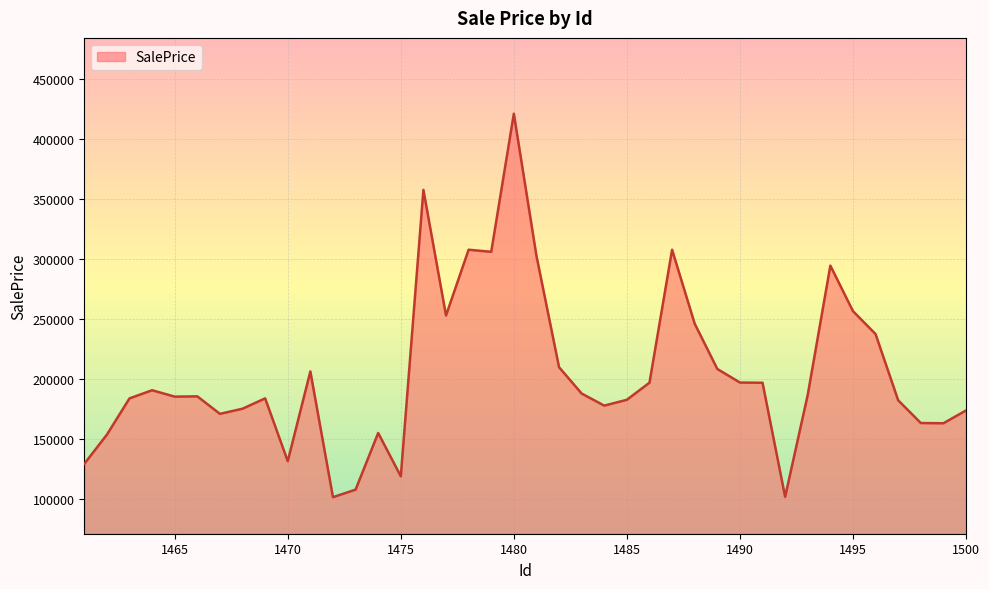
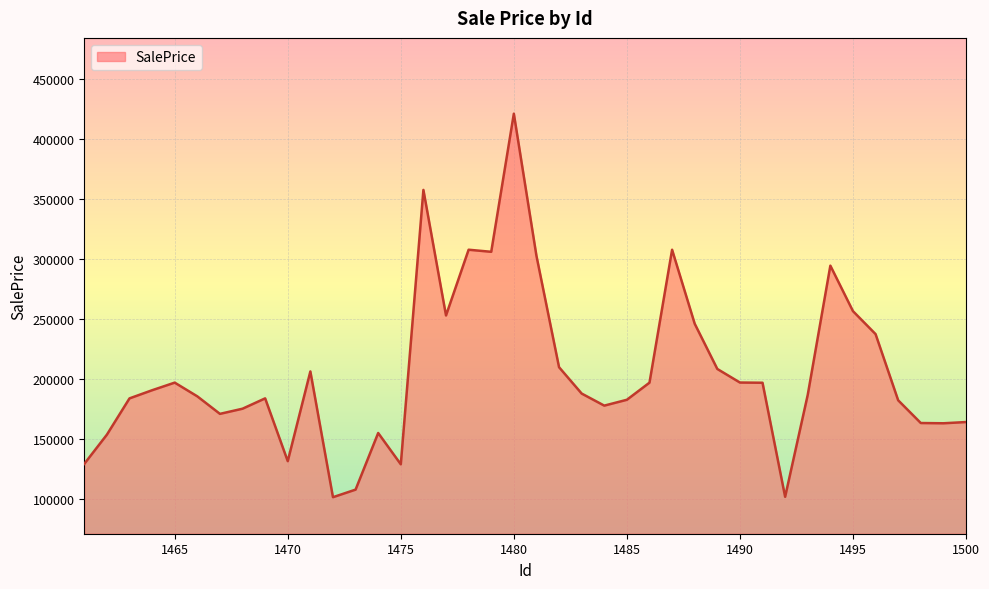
1465: 185000 -> 197000
1475: 119000 -> 129000
1500: 174000 -> 164000
